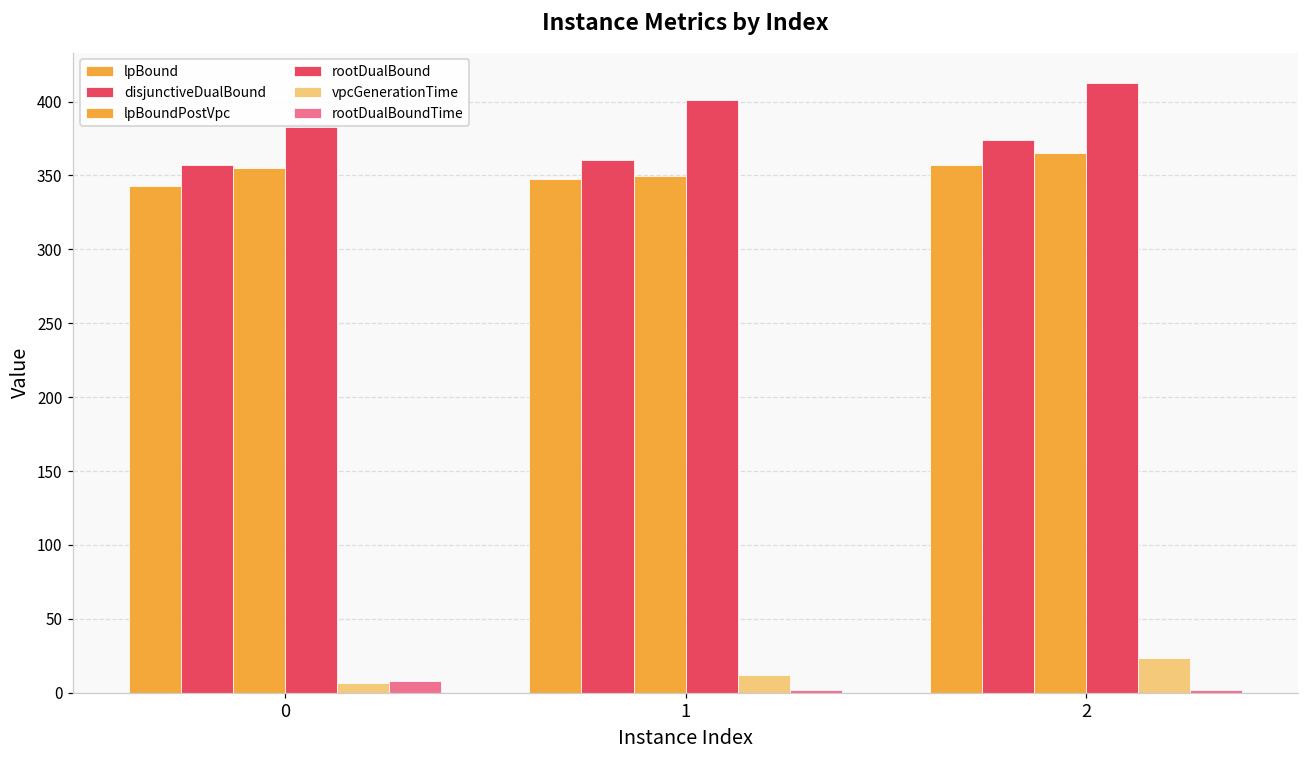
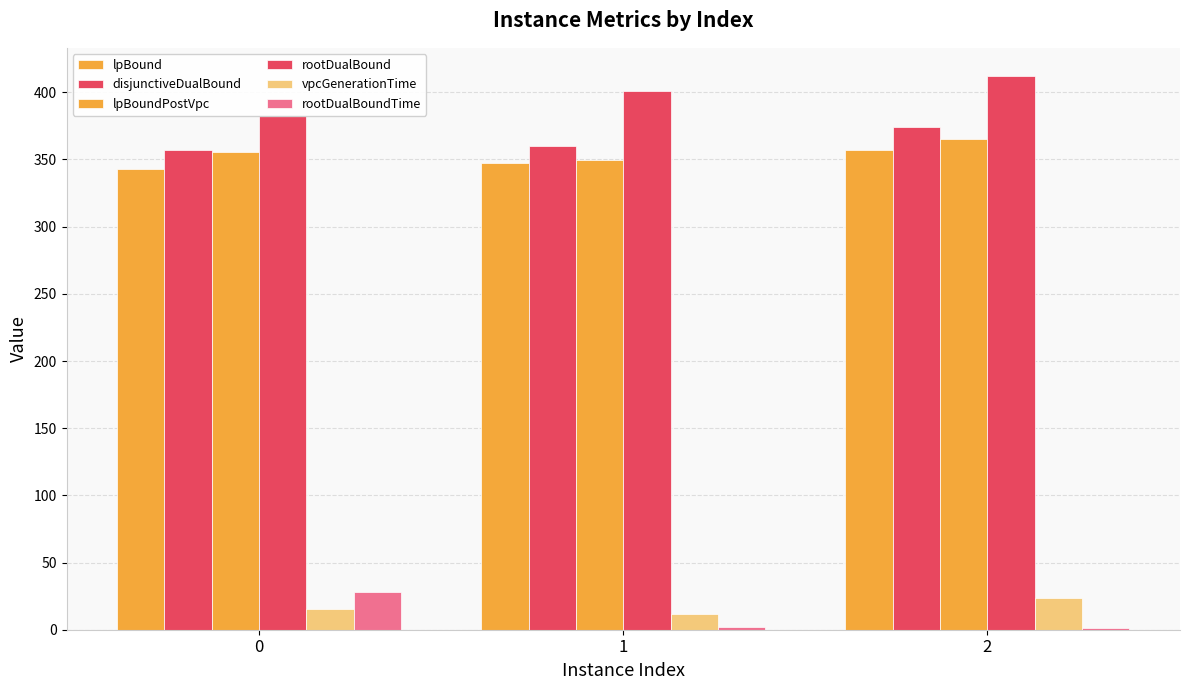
vpcGenerationTime, 0: 7 -> 16
rootDualBoundTime, 0: 8 -> 28
